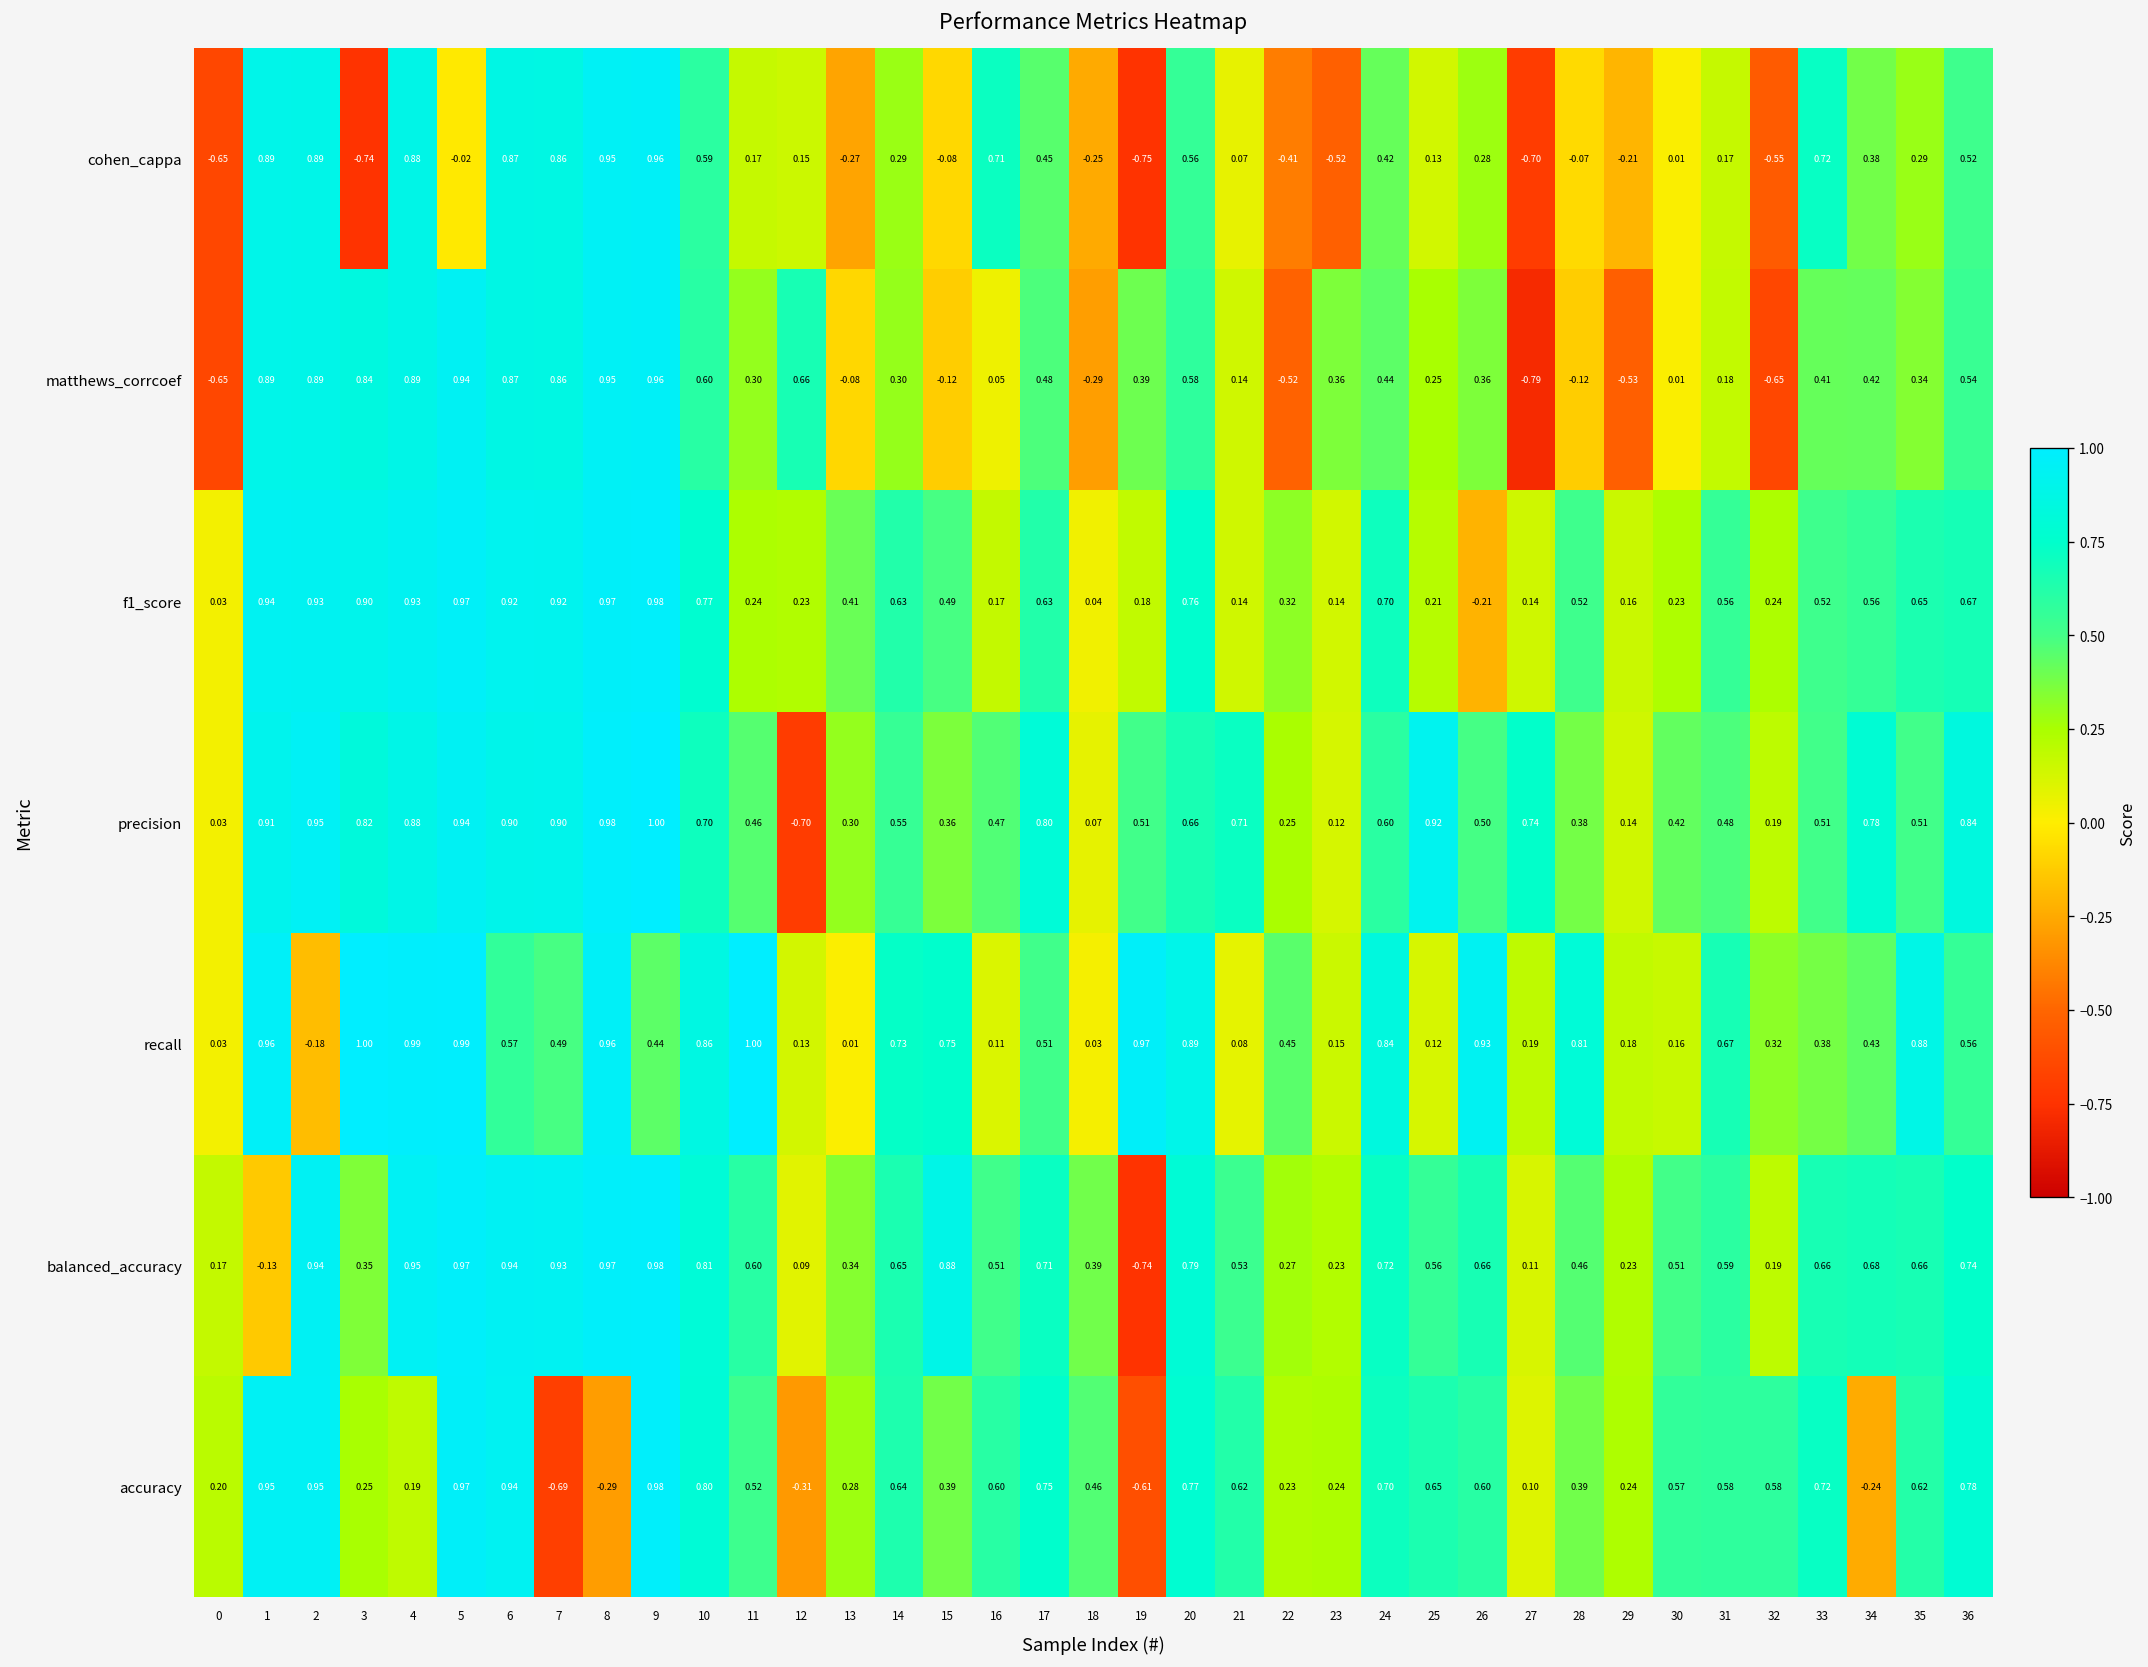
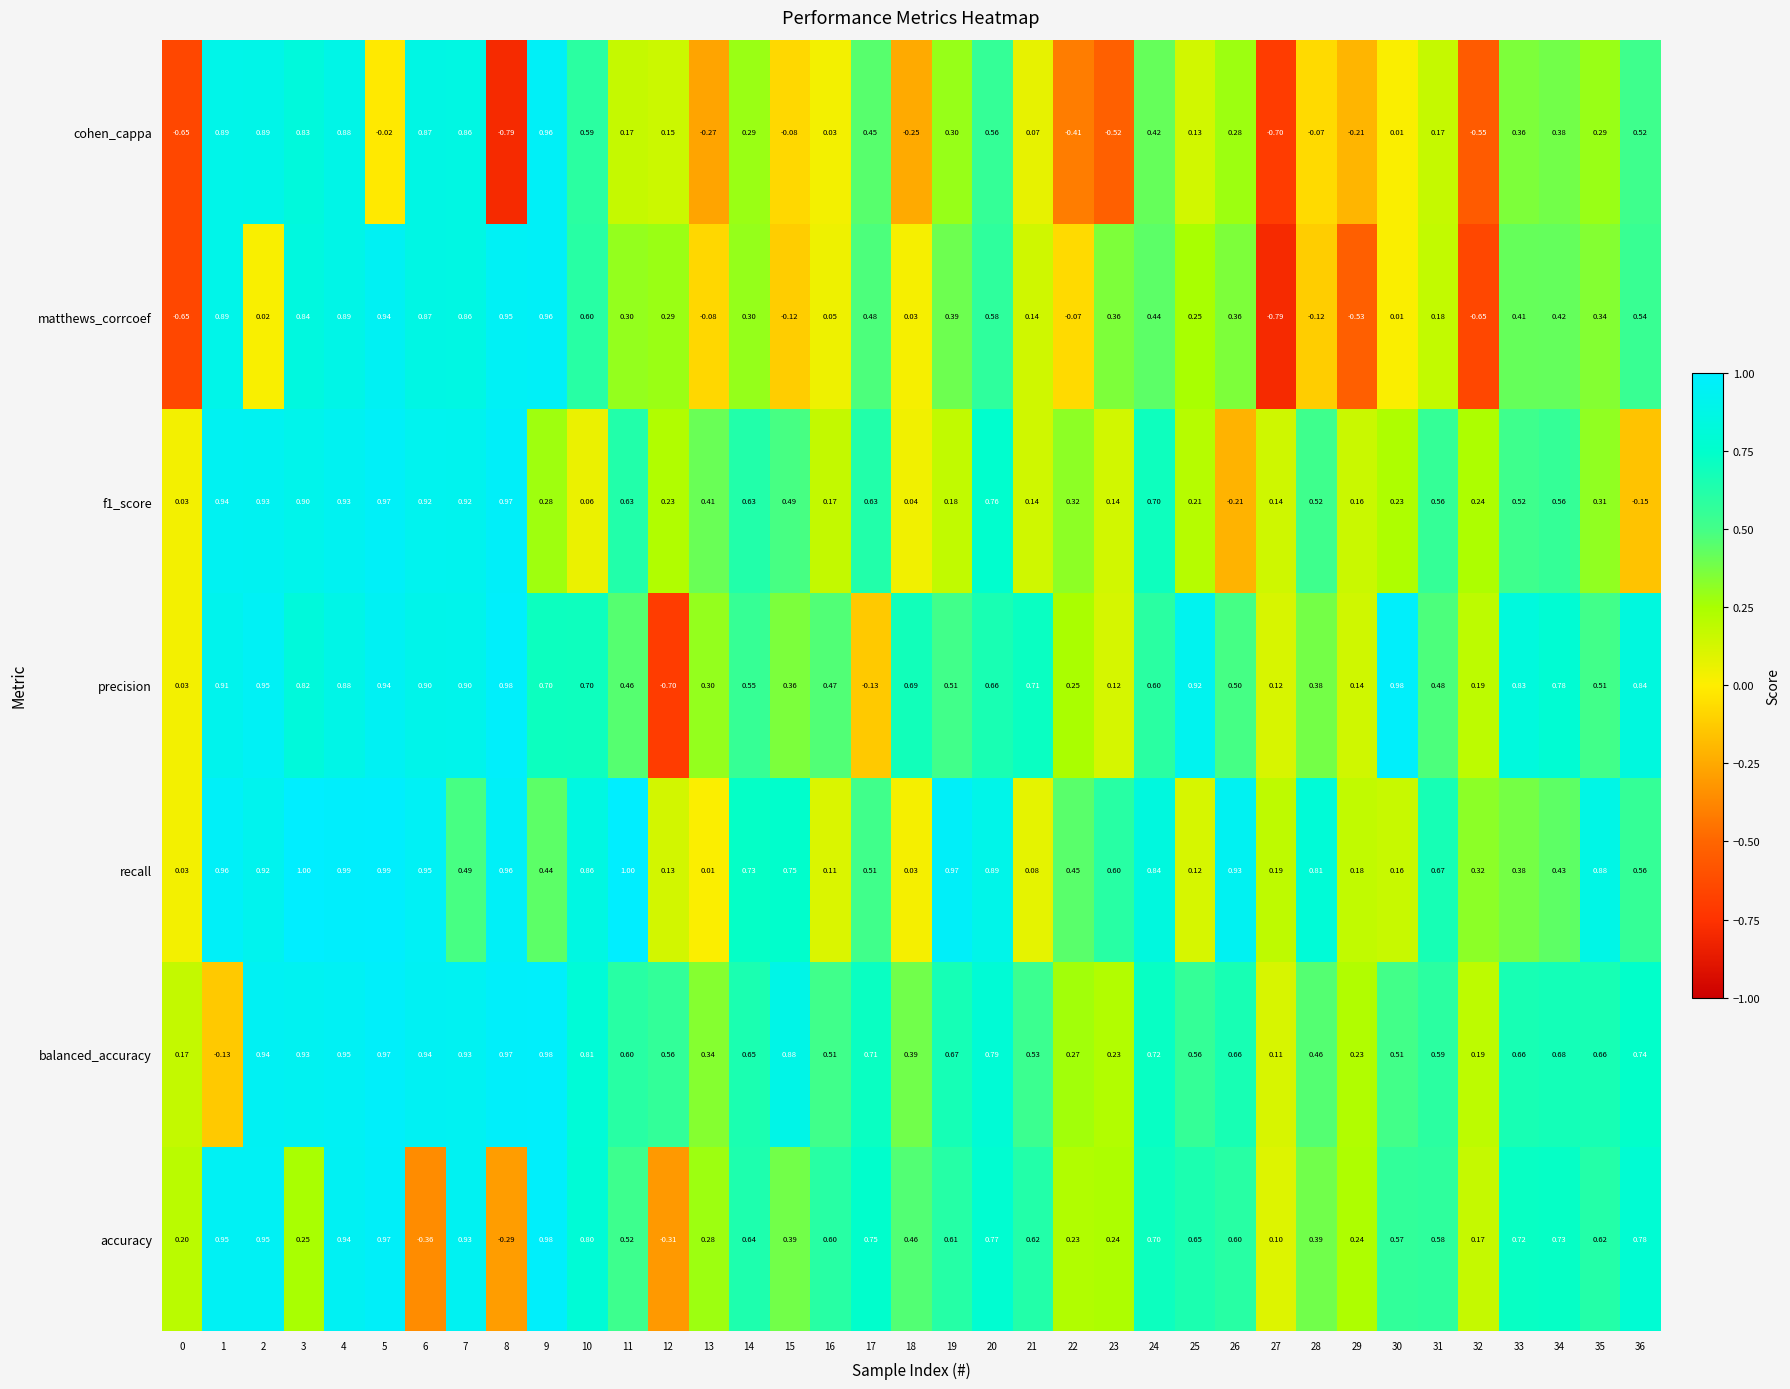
cohen_cappa, 3: -0.74 -> 0.83
cohen_cappa, 8: 0.95 -> -0.79
cohen_cappa, 16: 0.71 -> 0.03
cohen_cappa, 19: -0.75 -> 0.30
cohen_cappa, 33: 0.72 -> 0.36
matthews_corrcoef, 2: 0.89 -> 0.02
matthews_corrcoef, 12: 0.66 -> 0.29
matthews_corrcoef, 18: -0.29 -> 0.03
matthews_corrcoef, 22: -0.52 -> -0.07
f1_score, 9: 0.98 -> 0.28
f1_score, 10: 0.77 -> 0.06
f1_score, 11: 0.24 -> 0.63
f1_score, 35: 0.65 -> 0.31
f1_score, 36: 0.67 -> -0.15
precision, 9: 1.00 -> 0.70
precision, 17: 0.80 -> -0.13
precision, 18: 0.07 -> 0.69
precision, 27: 0.74 -> 0.12
precision, 30: 0.42 -> 0.98
precision, 33: 0.51 -> 0.83
recall, 2: -0.18 -> 0.92
recall, 6: 0.57 -> 0.95
recall, 23: 0.15 -> 0.60
balanced_accuracy, 3: 0.35 -> 0.93
balanced_accuracy, 12: 0.09 -> 0.56
balanced_accuracy, 19: -0.74 -> 0.67
accuracy, 4: 0.19 -> 0.94
accuracy, 6: 0.94 -> -0.36
accuracy, 7: -0.69 -> 0.93
accuracy, 19: -0.61 -> 0.61
accuracy, 32: 0.58 -> 0.17
accuracy, 34: -0.24 -> 0.73
